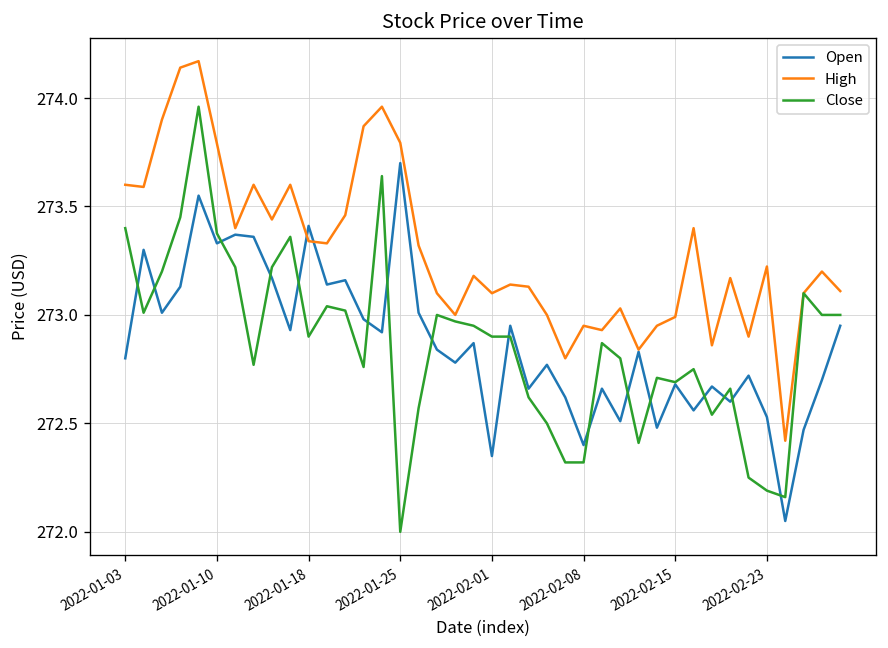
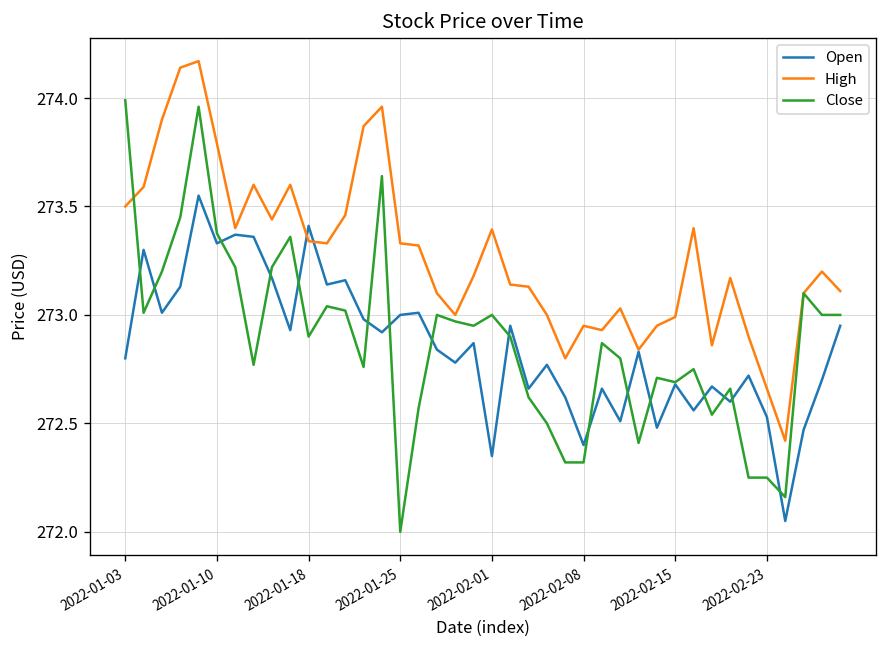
High, 2022-01-03: 273.6 -> 273.5
Close, 2022-01-03: 273.40 -> 273.99
Open, 2022-01-25: 273.7 -> 273.0
High, 2022-01-25: 273.79 -> 273.33
High, 2022-02-01: 273.10 -> 273.39
Close, 2022-02-01: 272.9 -> 273.0
High, 2022-02-23: 273.22 -> 272.66
Close, 2022-02-23: 272.19 -> 272.25
